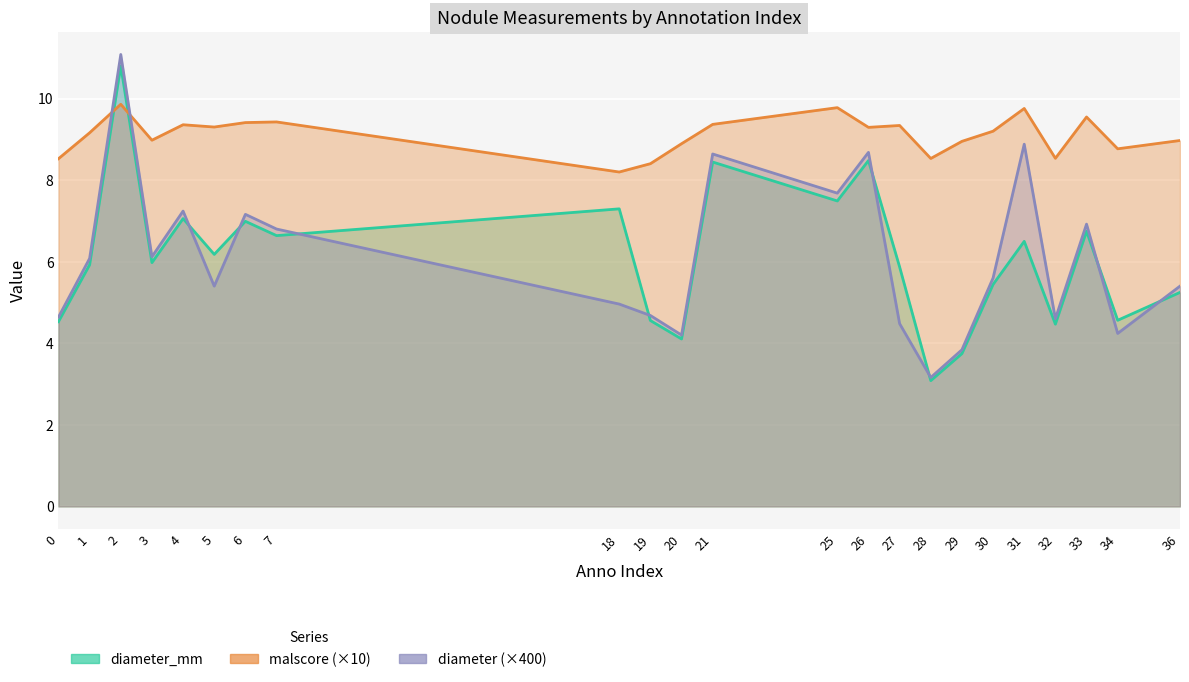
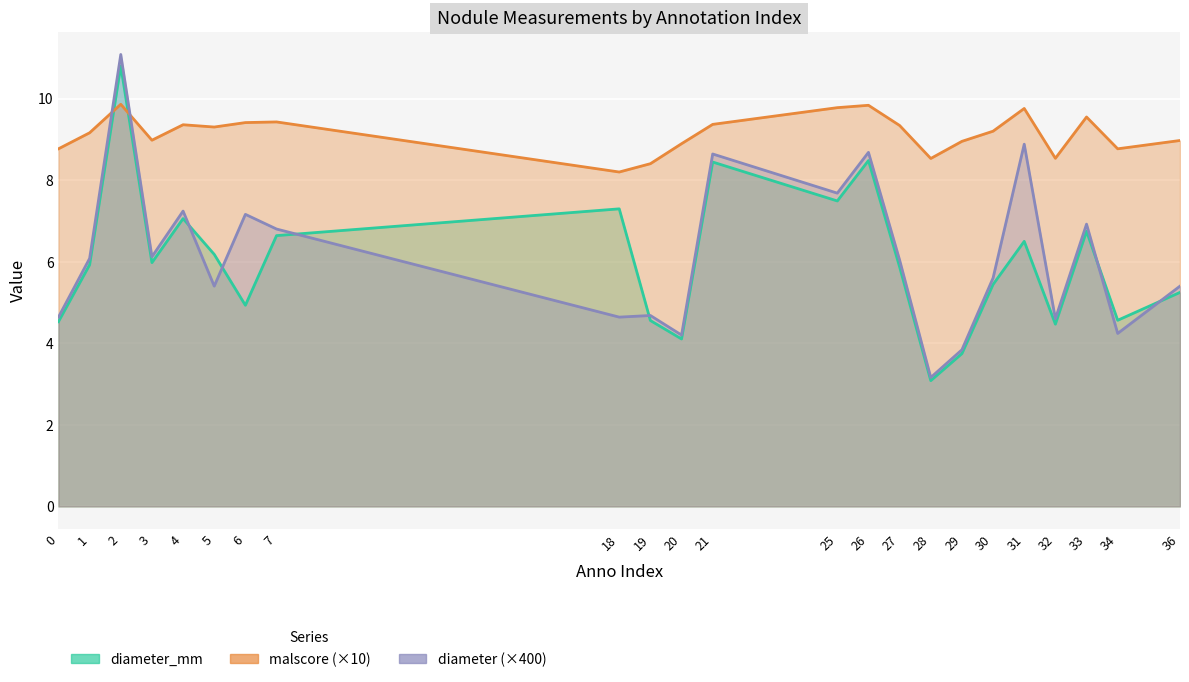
malscore (×10), 0: 8.5 -> 8.8
diameter_mm, 6: 7.0 -> 4.9
diameter (×400), 18: 5.0 -> 4.6
malscore (×10), 26: 9.3 -> 9.8
diameter (×400), 27: 4.5 -> 6.0
